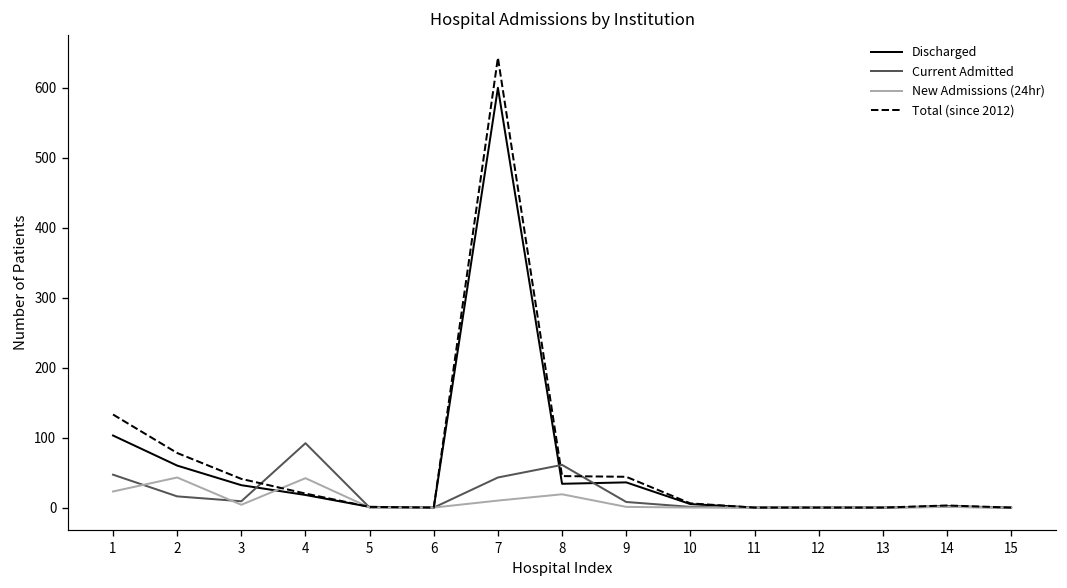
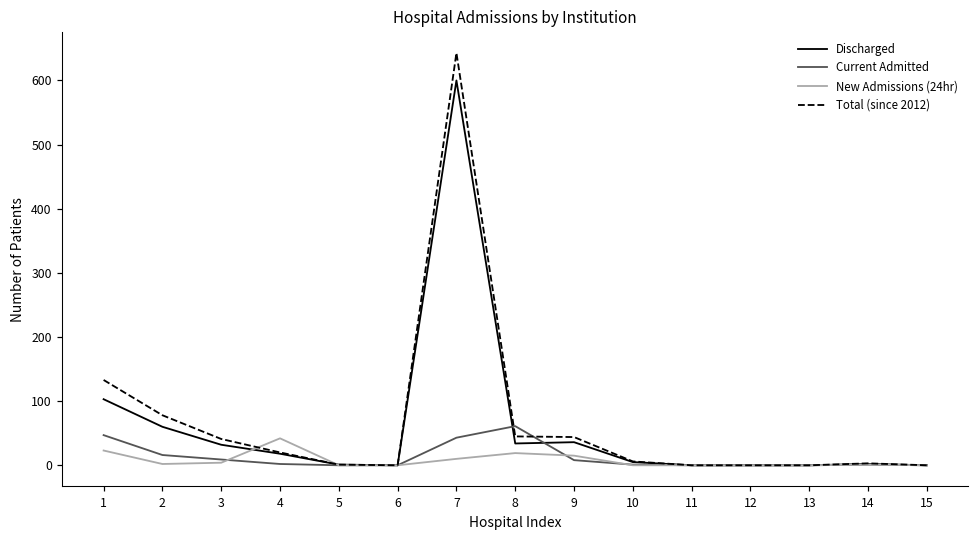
New Admissions (24hr), 2: 40 -> 0
Current Admitted, 4: 90 -> 0
New Admissions (24hr), 9: 0 -> 20
